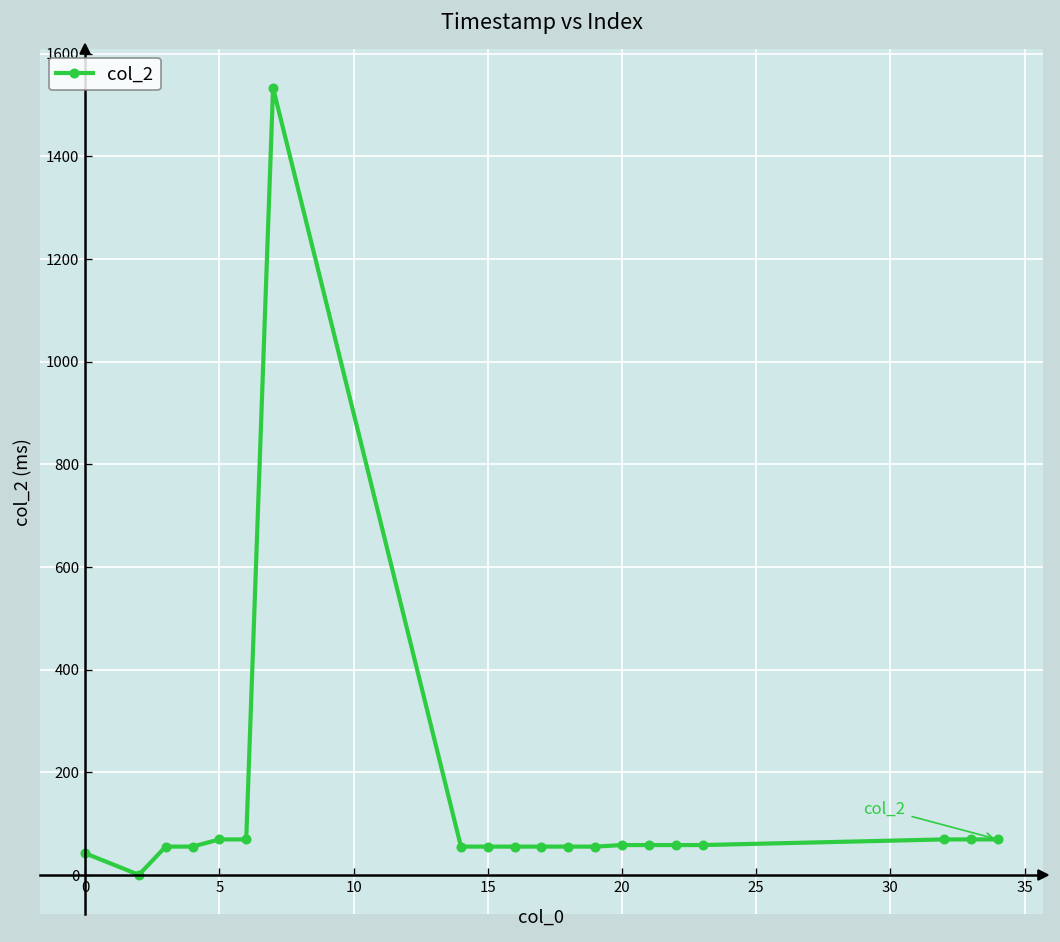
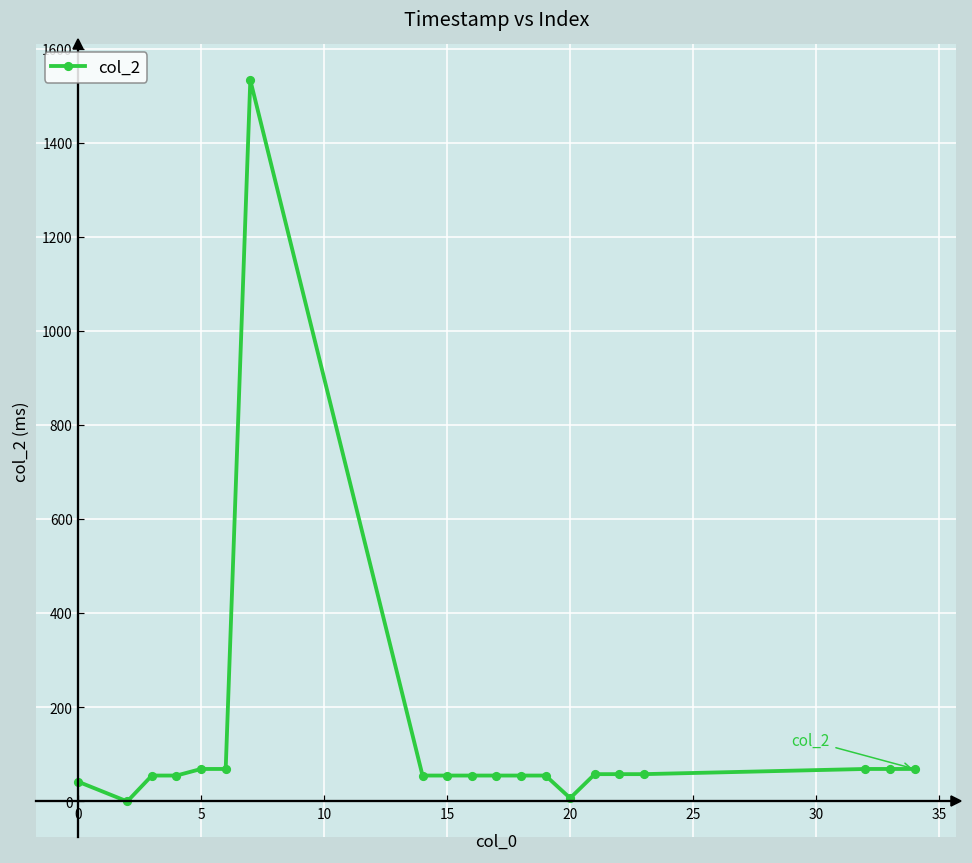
20: 60 -> 10
